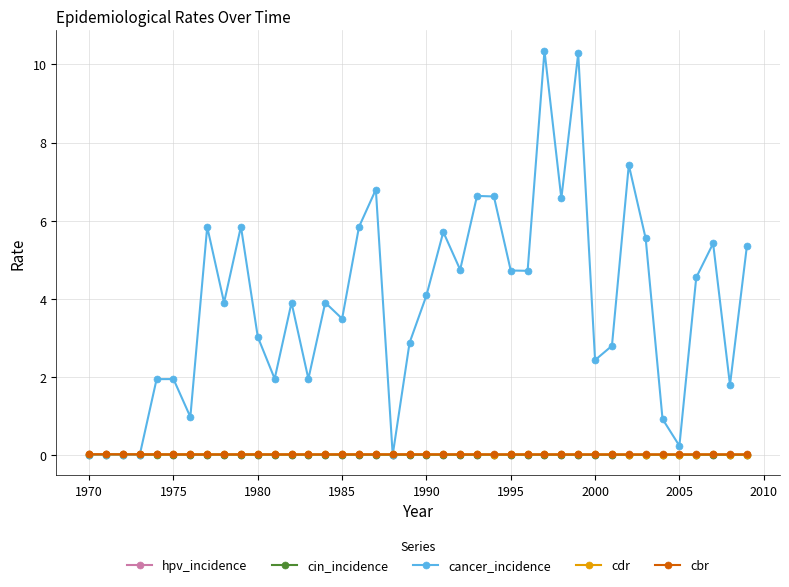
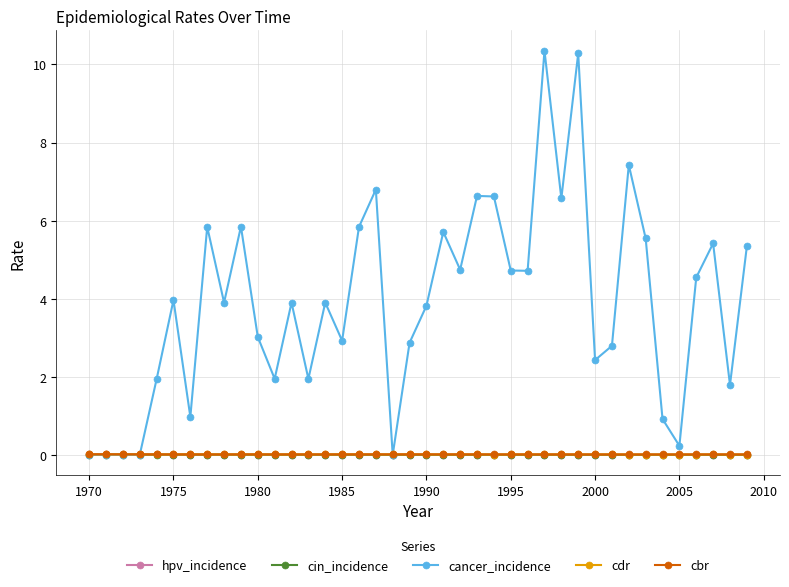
cancer_incidence, 1975: 1.9 -> 4.0
cancer_incidence, 1985: 3.5 -> 2.9
cancer_incidence, 1990: 4.1 -> 3.8
